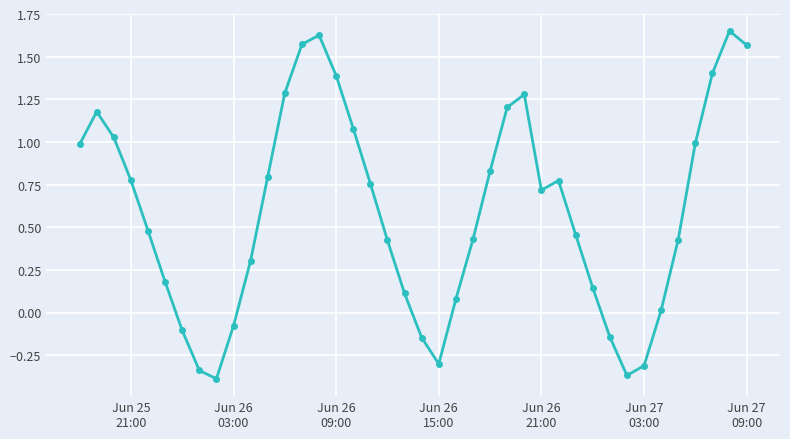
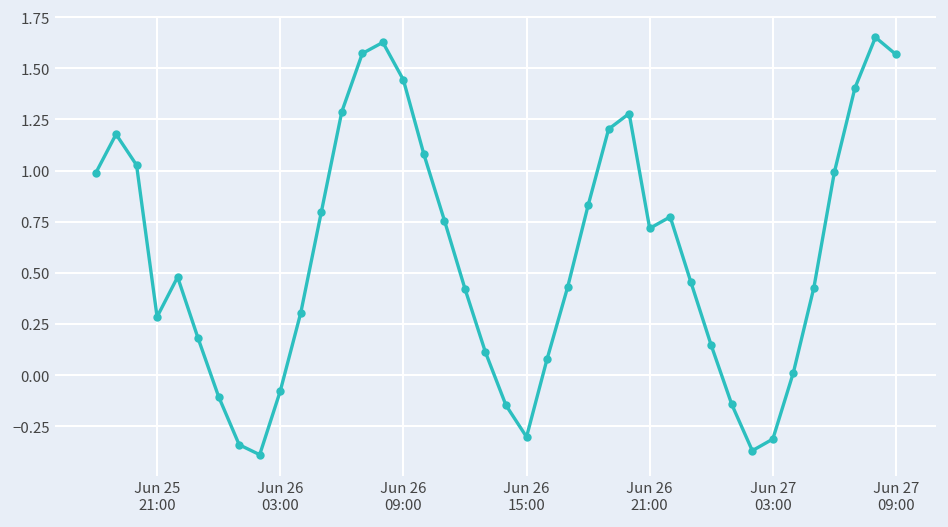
Jun 25 21:00: 0.77 -> 0.29
Jun 26 09:00: 1.39 -> 1.44
